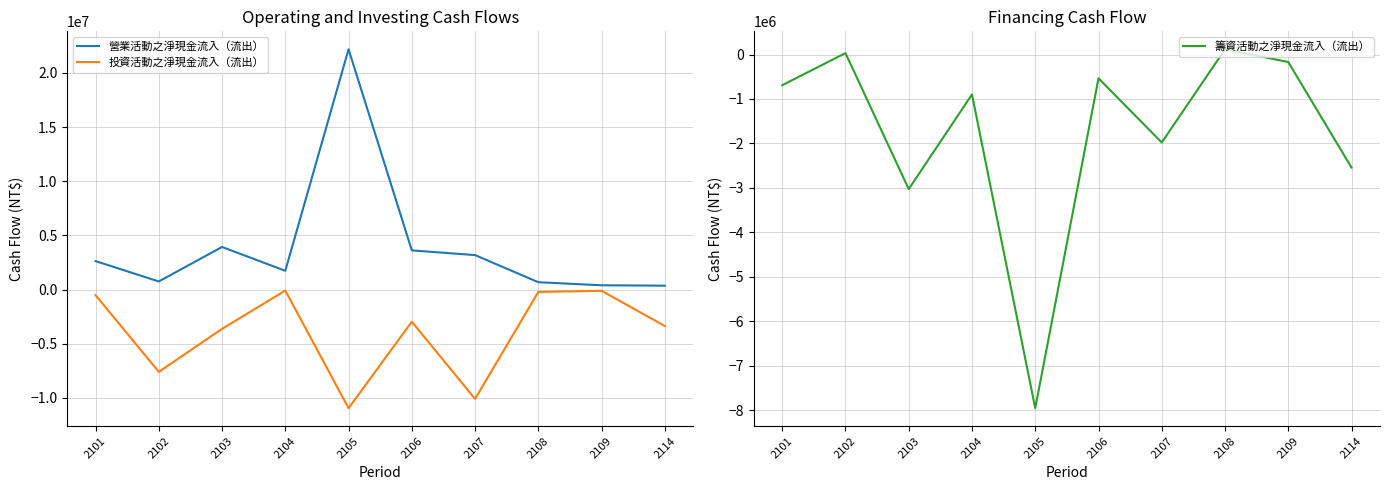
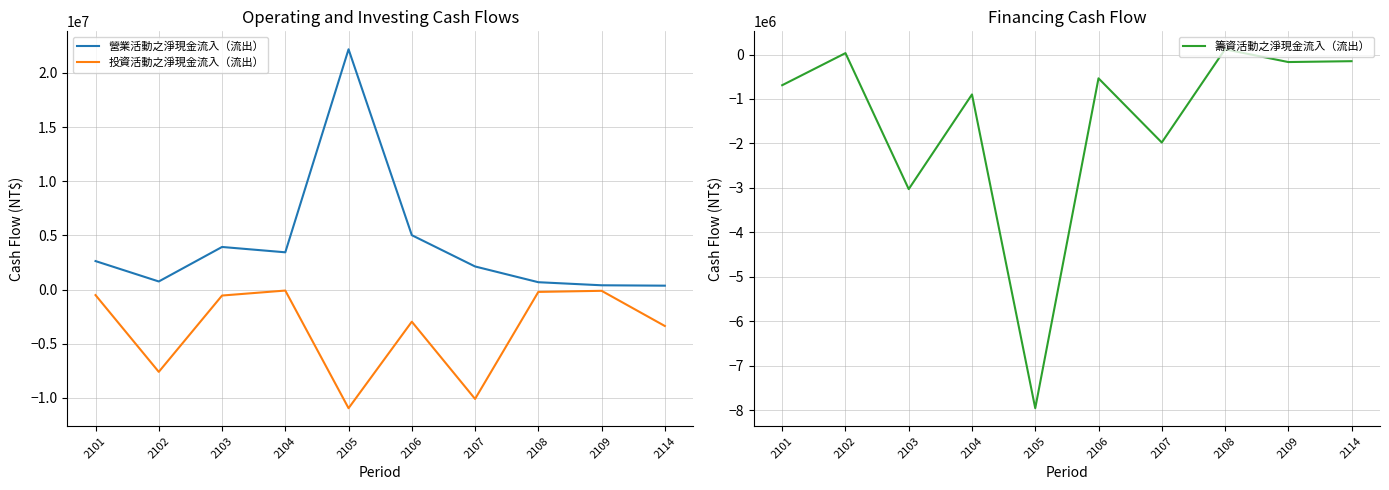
Operating and Investing Cash Flows, 投資活動之淨現金流入（流出）, 2103: -3600000 -> -600000
Operating and Investing Cash Flows, 營業活動之淨現金流入（流出）, 2104: 1700000 -> 3400000
Operating and Investing Cash Flows, 營業活動之淨現金流入（流出）, 2106: 3600000 -> 5000000
Operating and Investing Cash Flows, 營業活動之淨現金流入（流出）, 2107: 3200000 -> 2100000
Financing Cash Flow, 2114: -2500000 -> -100000
